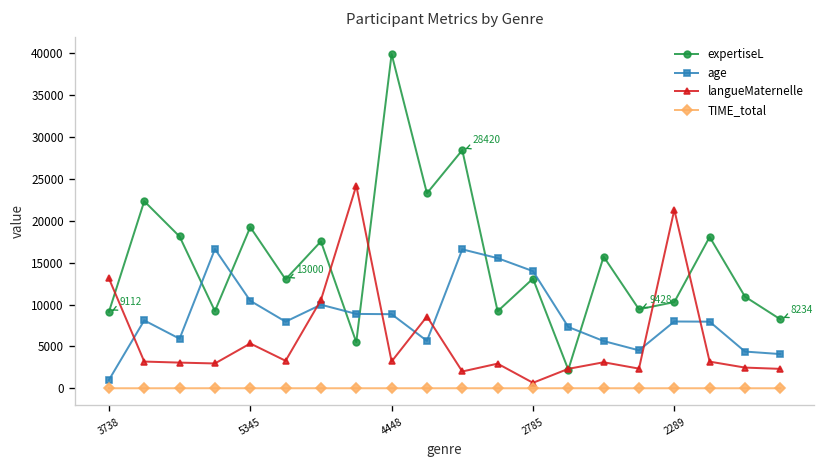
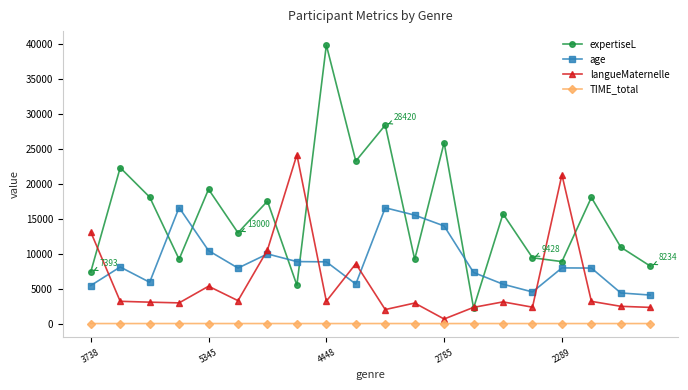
expertiseL, 3738: 9112 -> 7393
age, 3738: 1000 -> 5000
expertiseL, 2785: 13000 -> 26000
expertiseL, 2289: 10000 -> 9000
